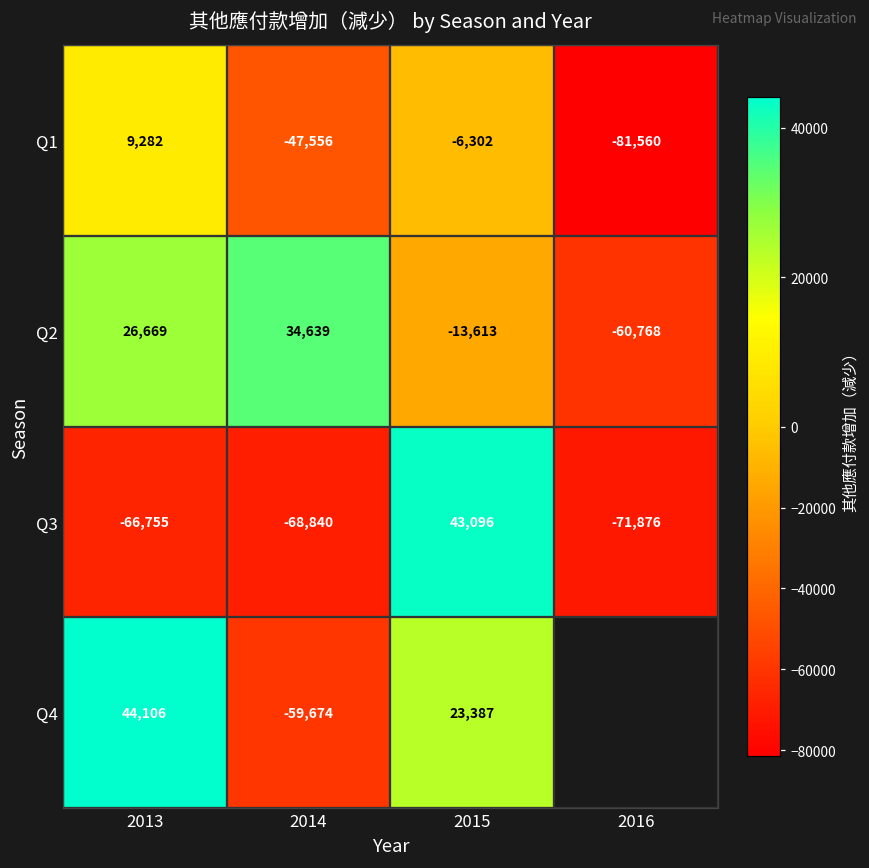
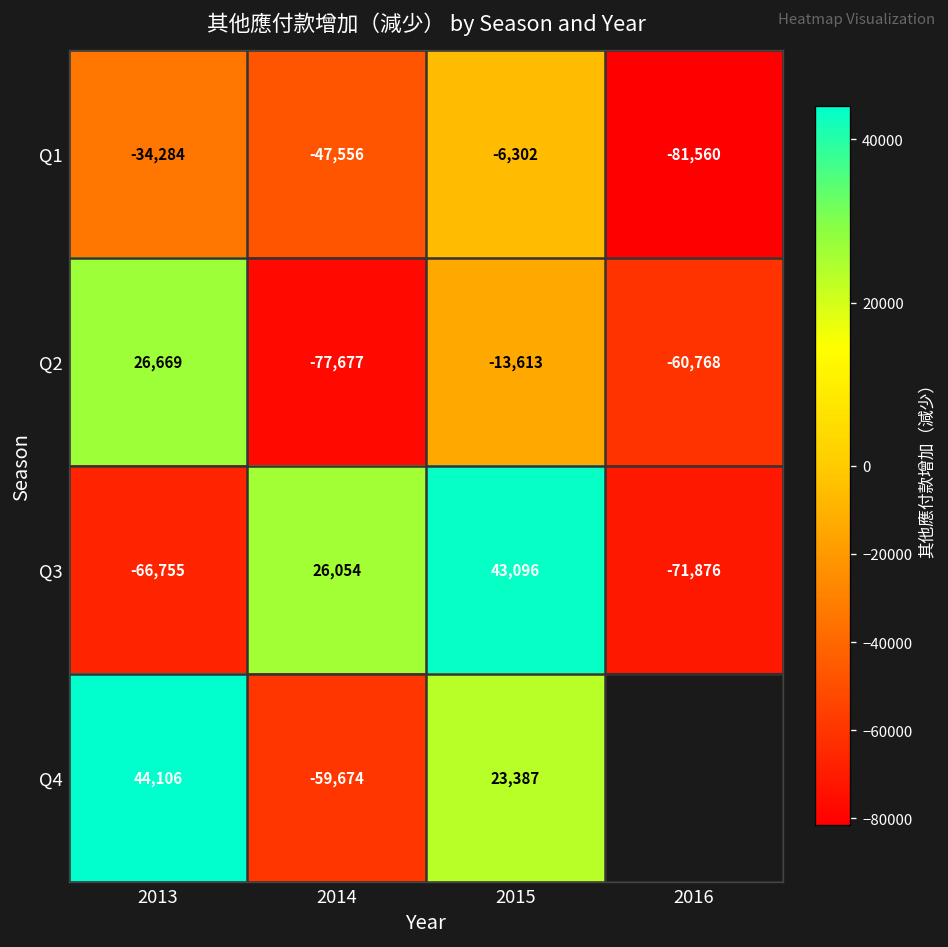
Q1, 2013: 9,282 -> -34,284
Q2, 2014: 34,639 -> -77,677
Q3, 2014: -68,840 -> 26,054
